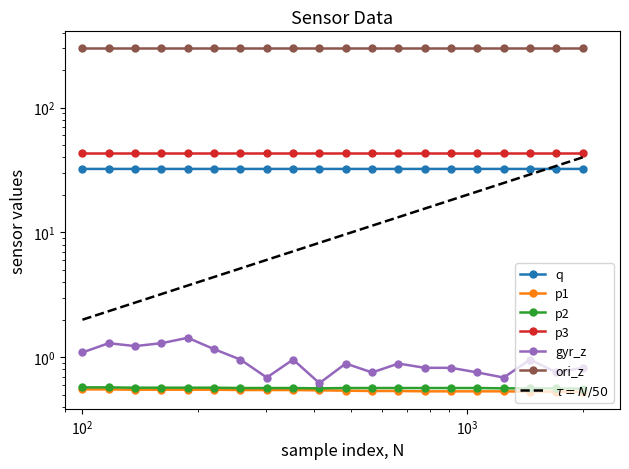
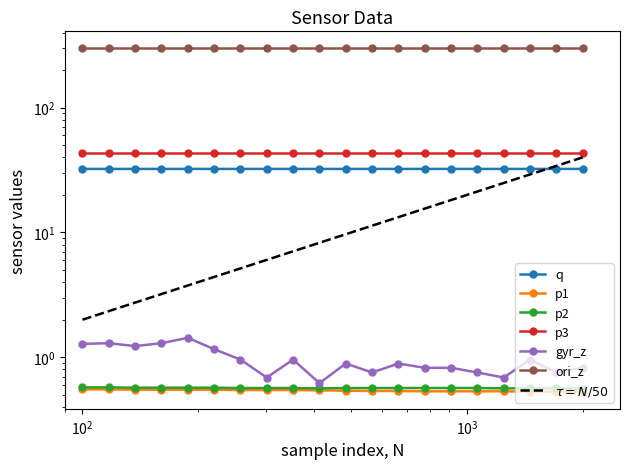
gyr_z, 10^2: 1.1 -> 1.3
